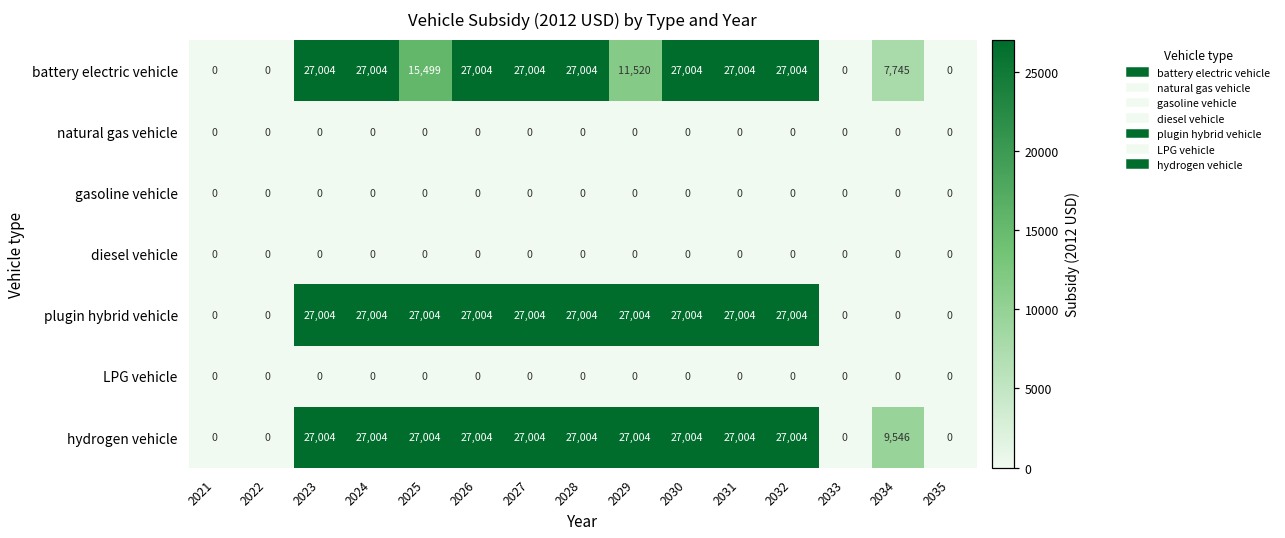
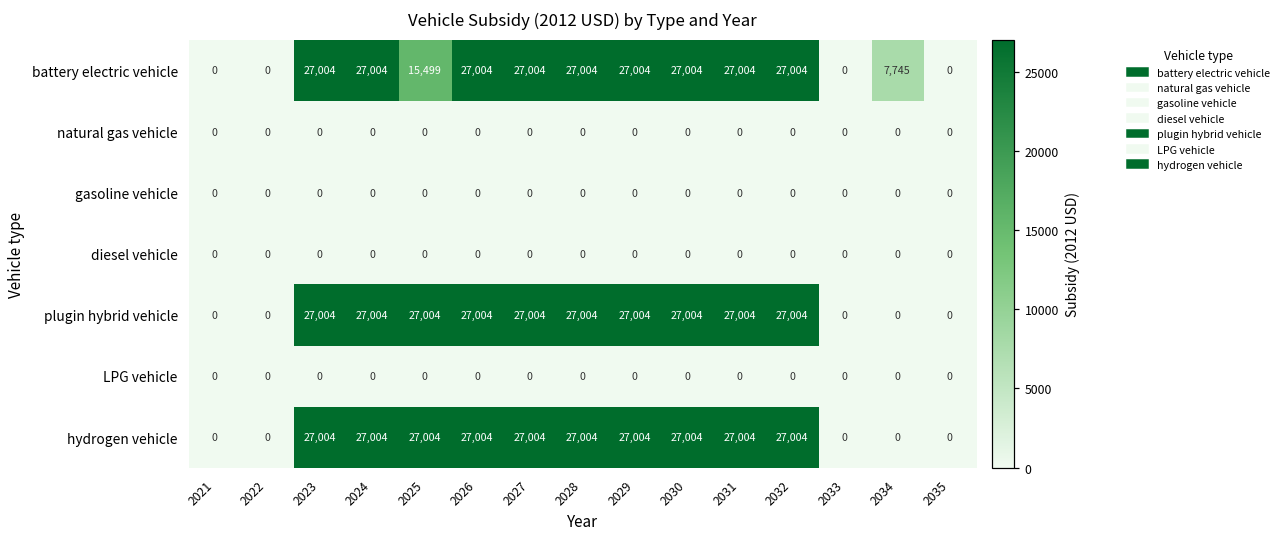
battery electric vehicle, 2029: 11,520 -> 27,004
hydrogen vehicle, 2034: 9,546 -> 0
